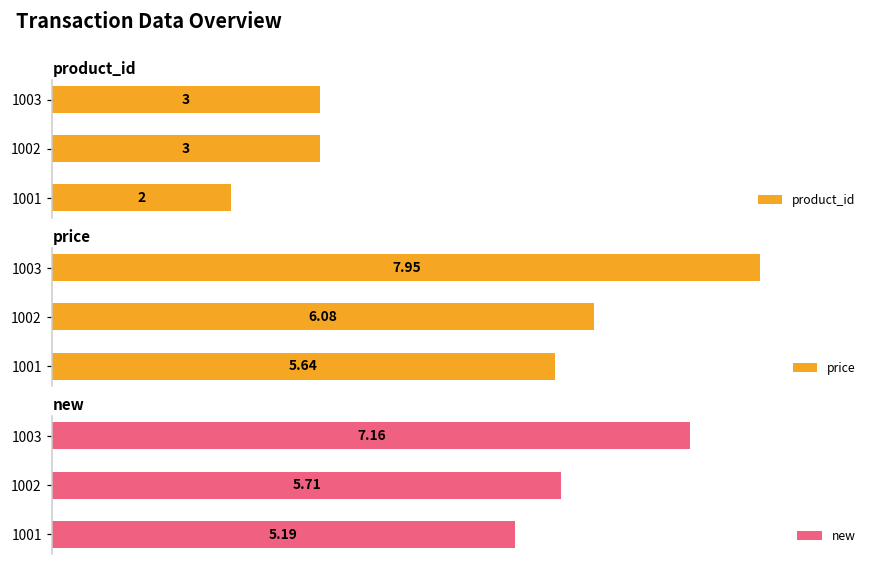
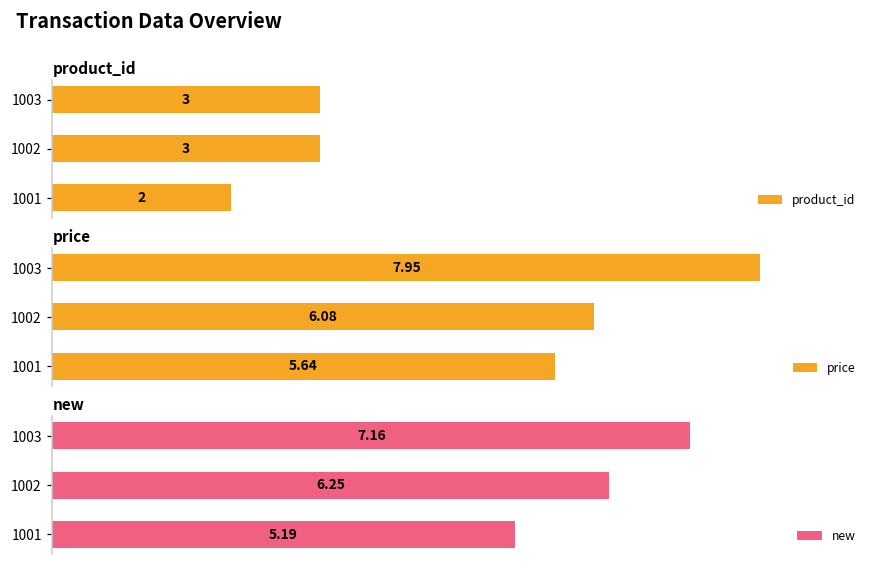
new, 1002: 5.71 -> 6.25
